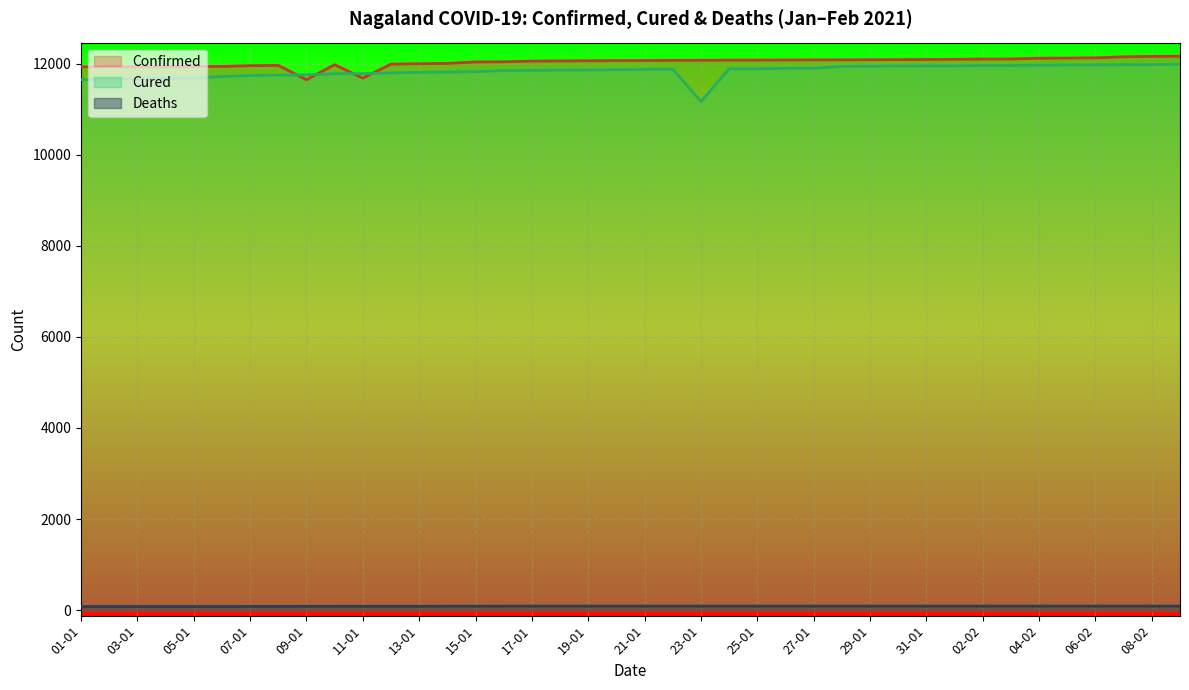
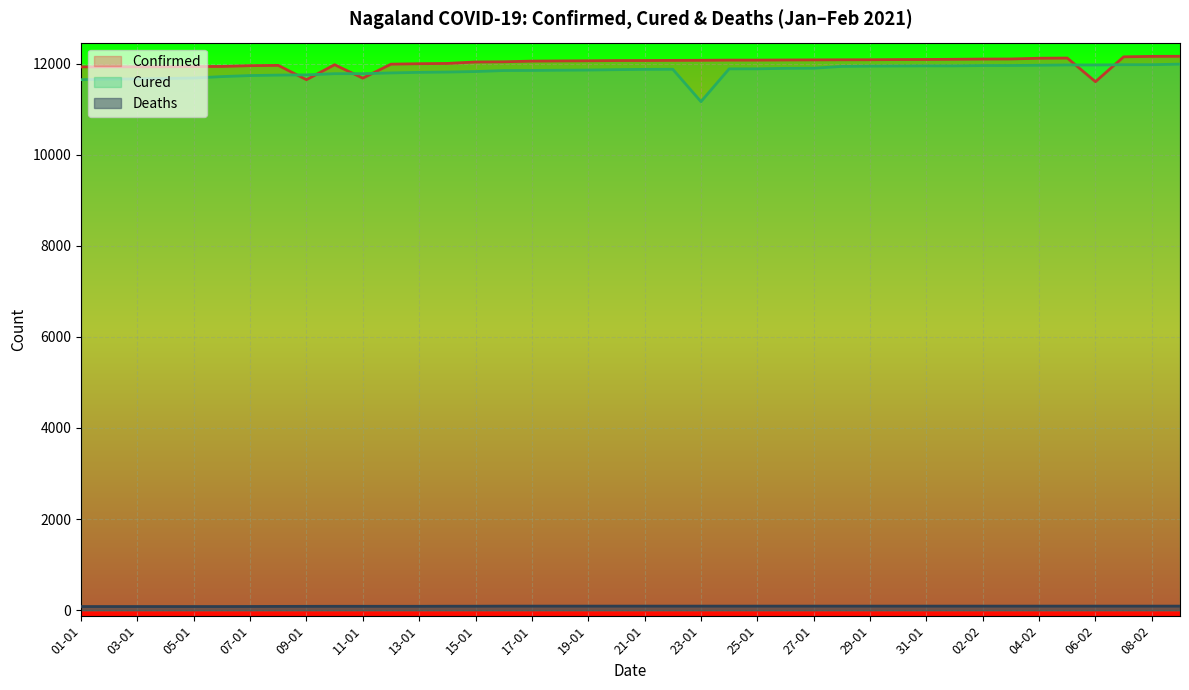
Confirmed, 06-02: 12100 -> 11600
